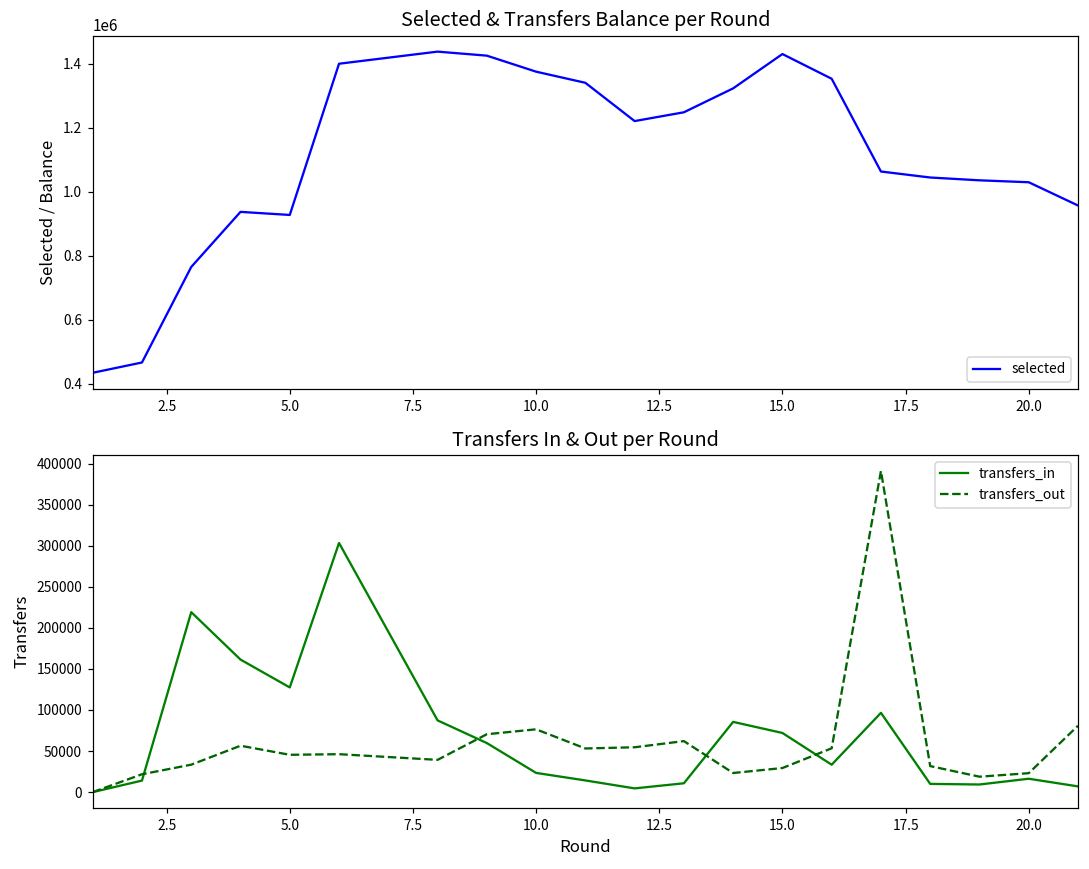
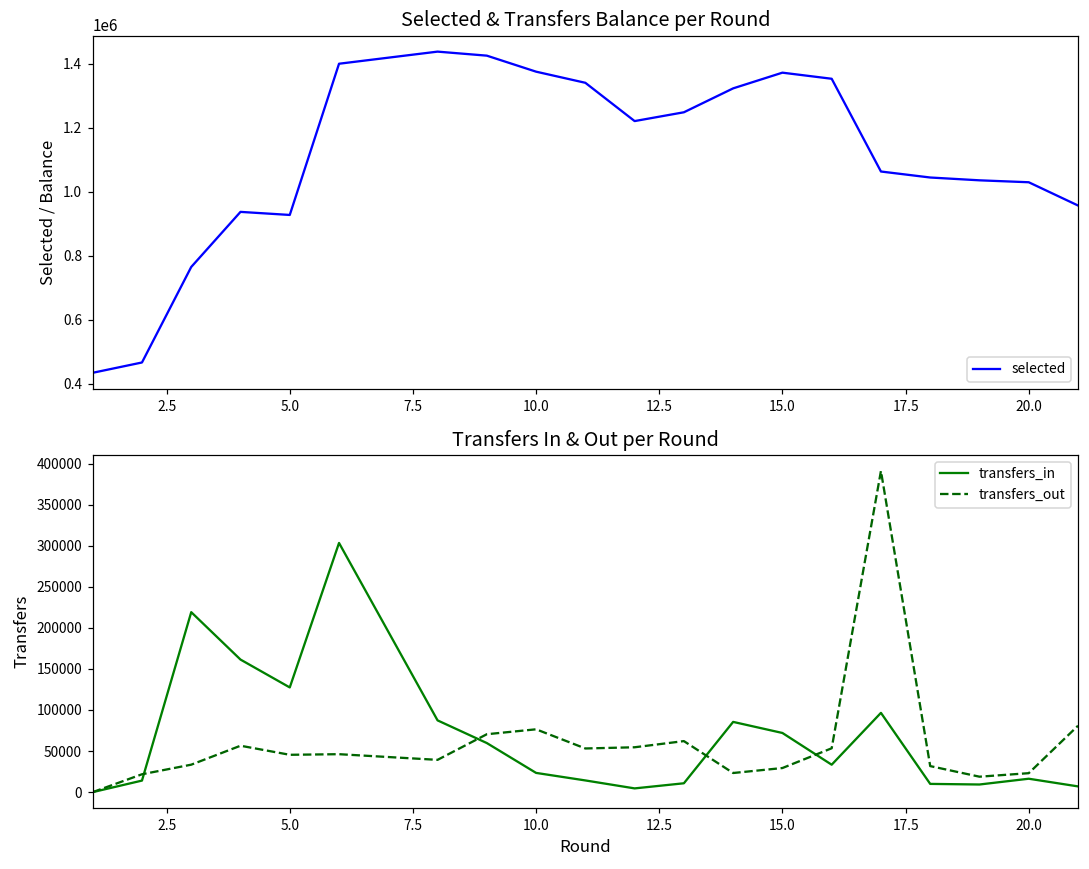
Selected & Transfers Balance per Round, 15.0: 1430000 -> 1370000
